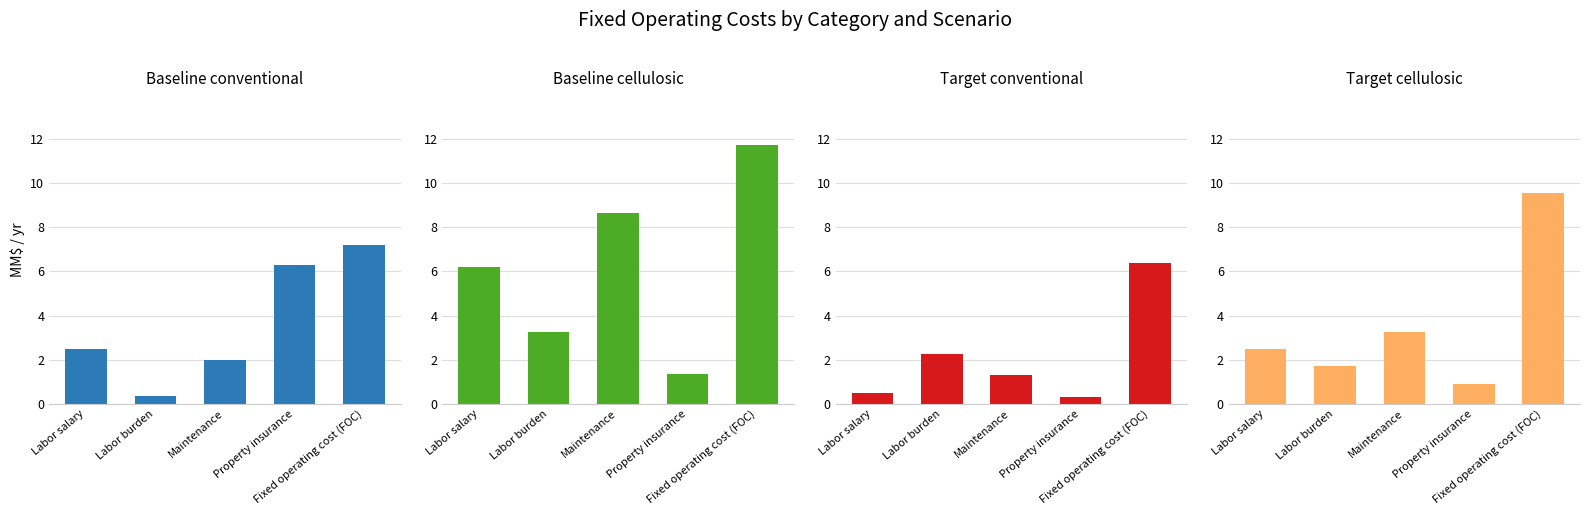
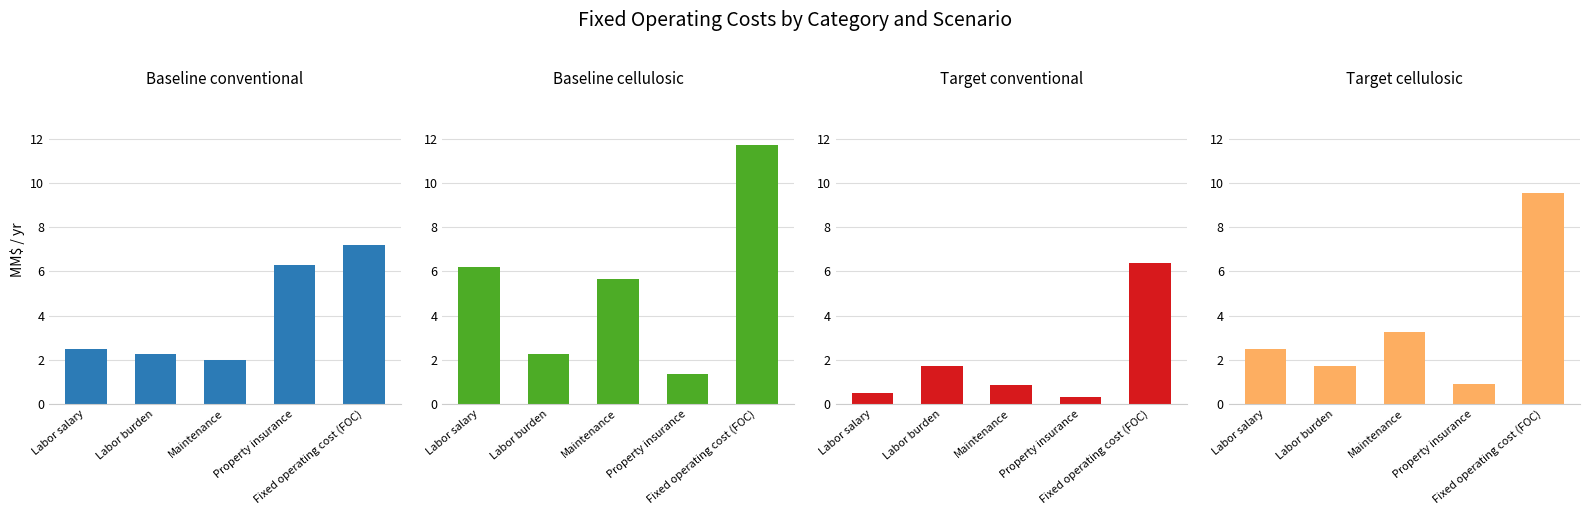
Baseline conventional, Labor burden: 0.4 -> 2.3
Baseline cellulosic, Labor burden: 3.3 -> 2.3
Baseline cellulosic, Maintenance: 8.6 -> 5.7
Target conventional, Labor burden: 2.3 -> 1.7
Target conventional, Maintenance: 1.3 -> 0.8
